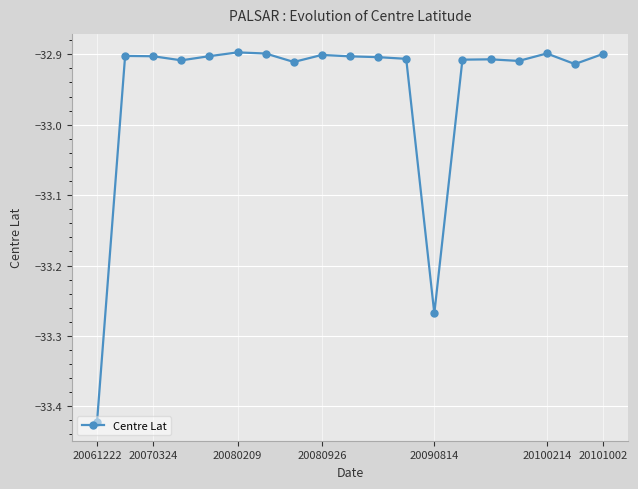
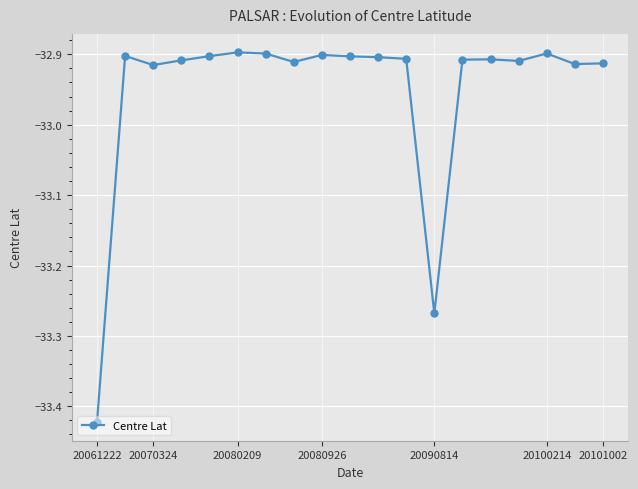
20070324: -32.90 -> -32.92
20101002: -32.90 -> -32.91
